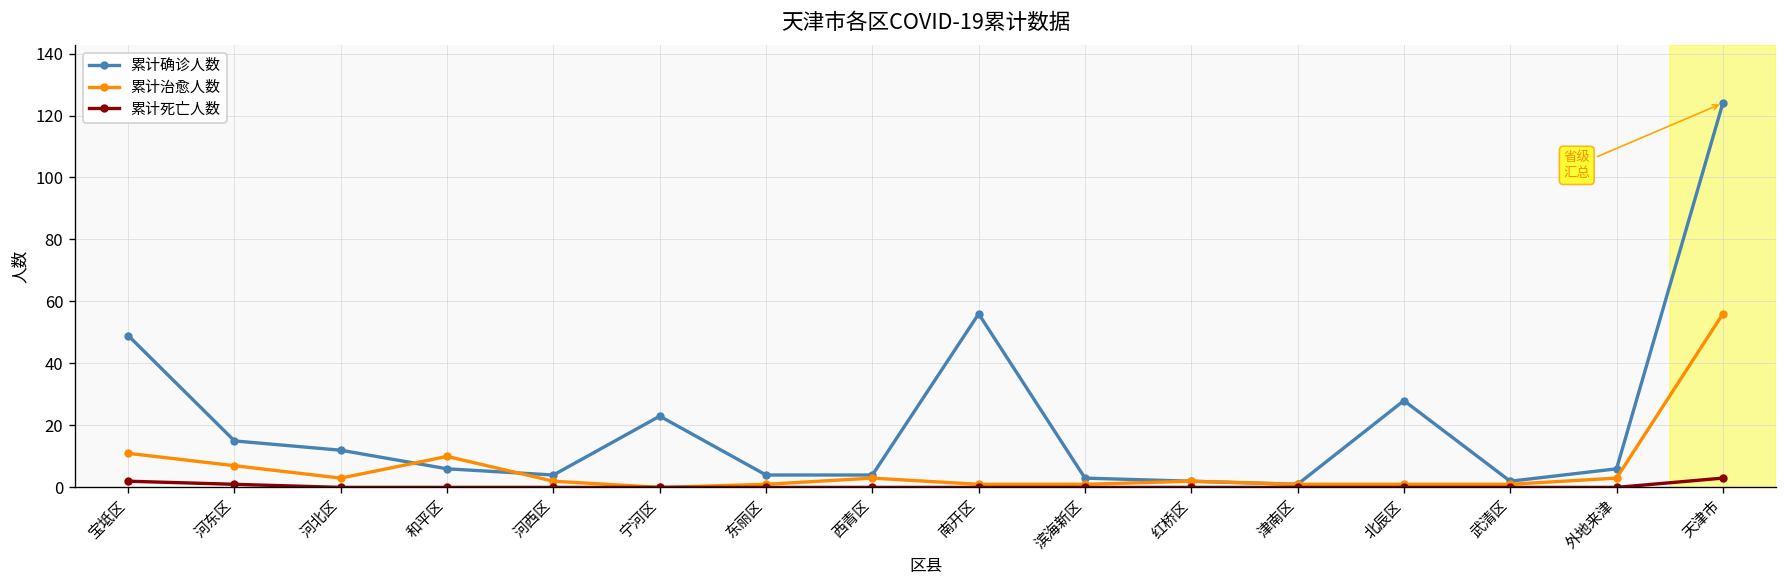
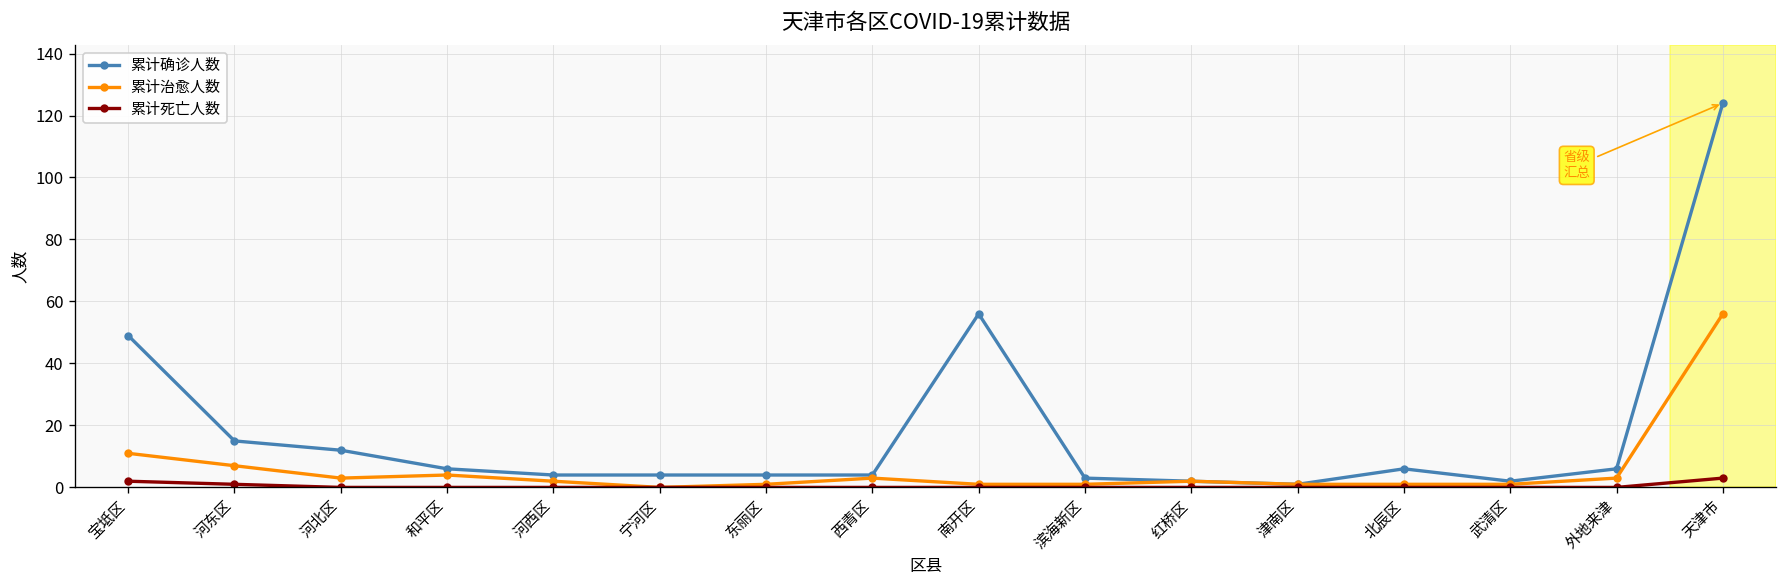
累计治愈人数, 和平区: 10 -> 4
累计确诊人数, 宁河区: 23 -> 4
累计确诊人数, 北辰区: 28 -> 6
